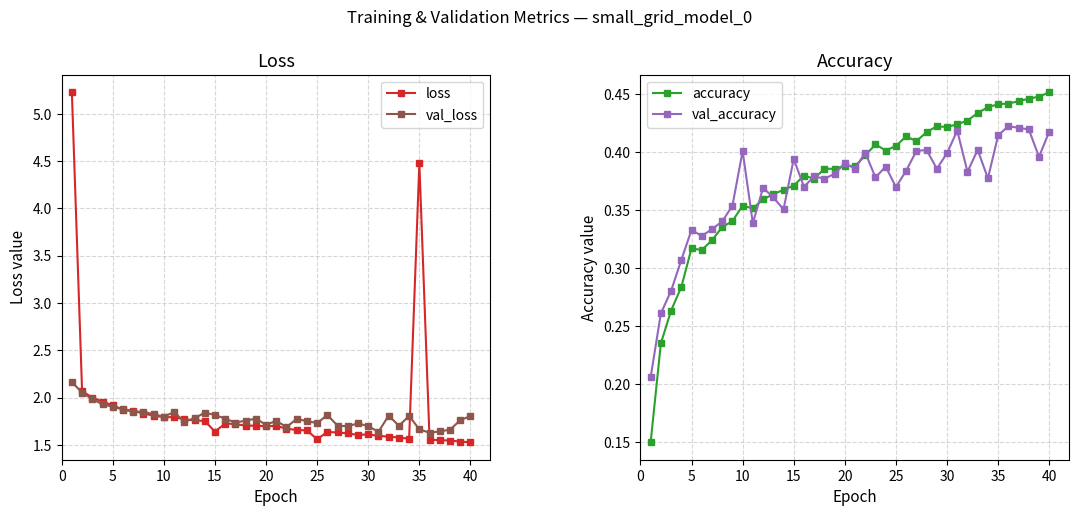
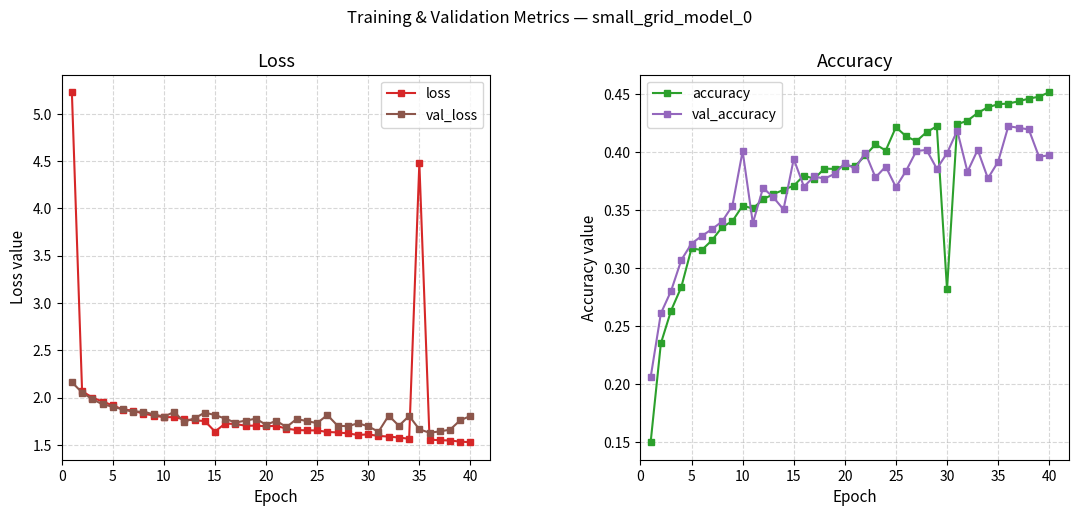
Loss, loss, 25: 1.6 -> 1.7
Accuracy, val_accuracy, 5: 0.333 -> 0.321
Accuracy, accuracy, 25: 0.405 -> 0.421
Accuracy, accuracy, 30: 0.422 -> 0.281
Accuracy, val_accuracy, 35: 0.414 -> 0.392
Accuracy, val_accuracy, 40: 0.418 -> 0.397
